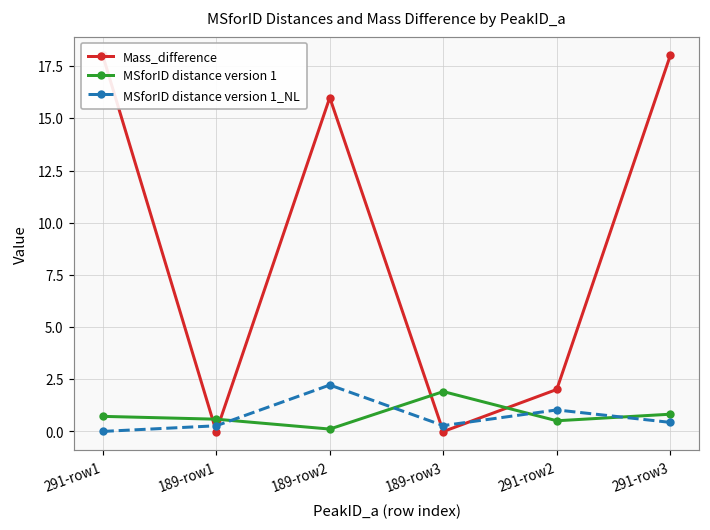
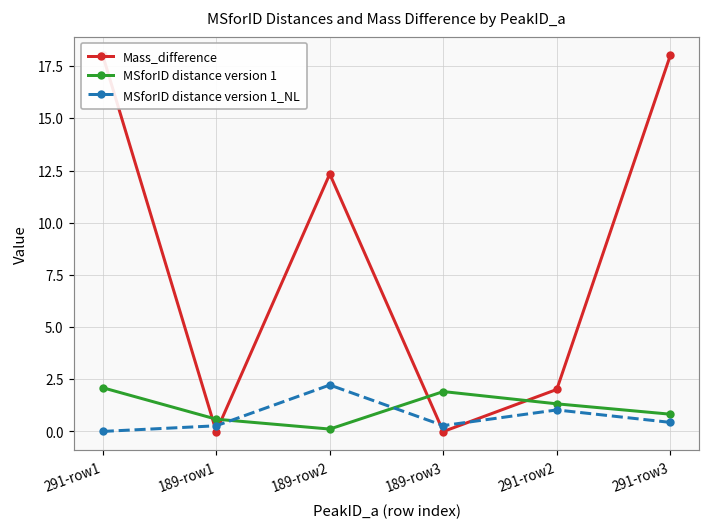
MSforID distance version 1, 291-row1: 0.7 -> 2.1
Mass_difference, 189-row2: 16.0 -> 12.3
MSforID distance version 1, 291-row2: 0.5 -> 1.3
